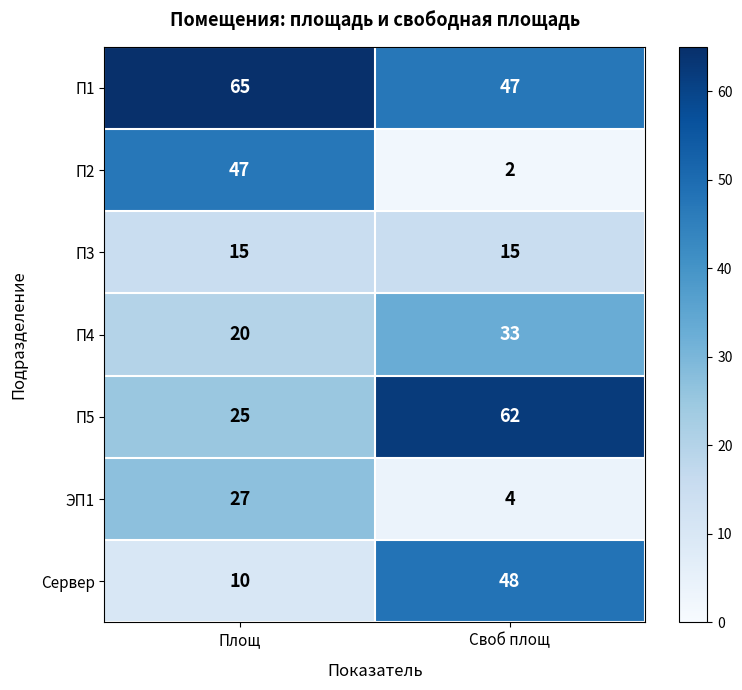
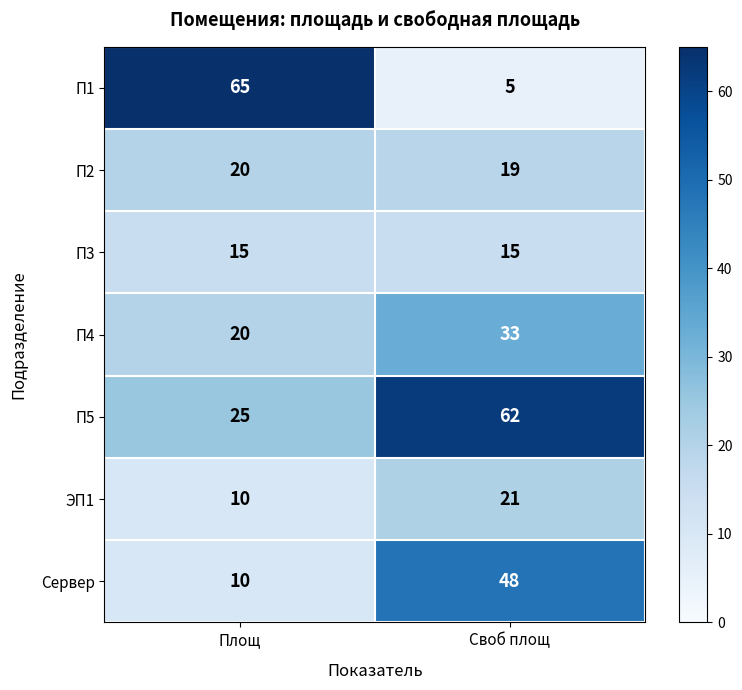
П1, Своб площ: 47 -> 5
П2, Площ: 47 -> 20
П2, Своб площ: 2 -> 19
ЭП1, Площ: 27 -> 10
ЭП1, Своб площ: 4 -> 21
